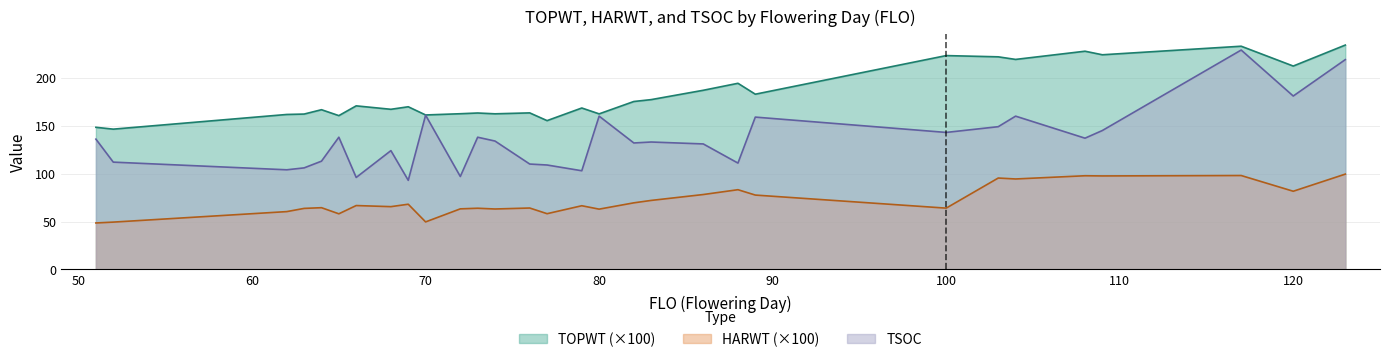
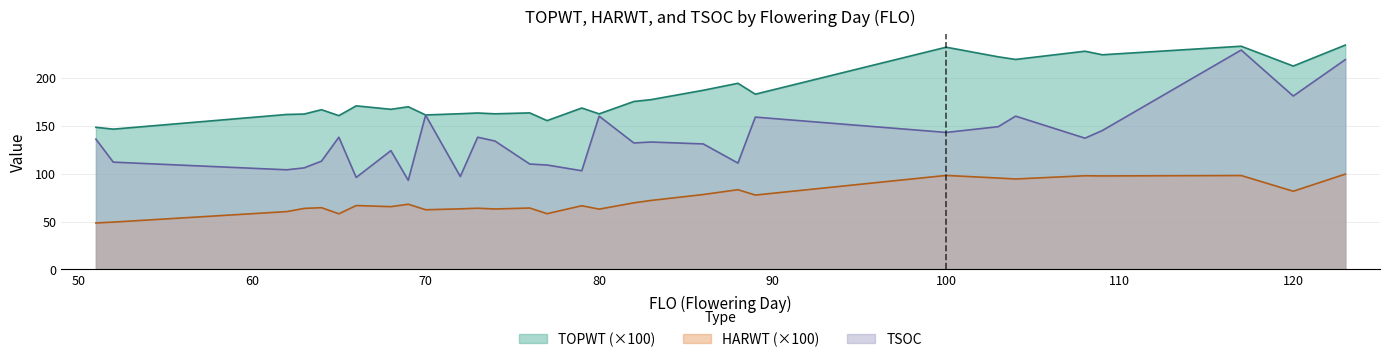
HARWT (×100), 70: 50 -> 60
TOPWT (×100), 100: 220 -> 230
HARWT (×100), 100: 60 -> 100
